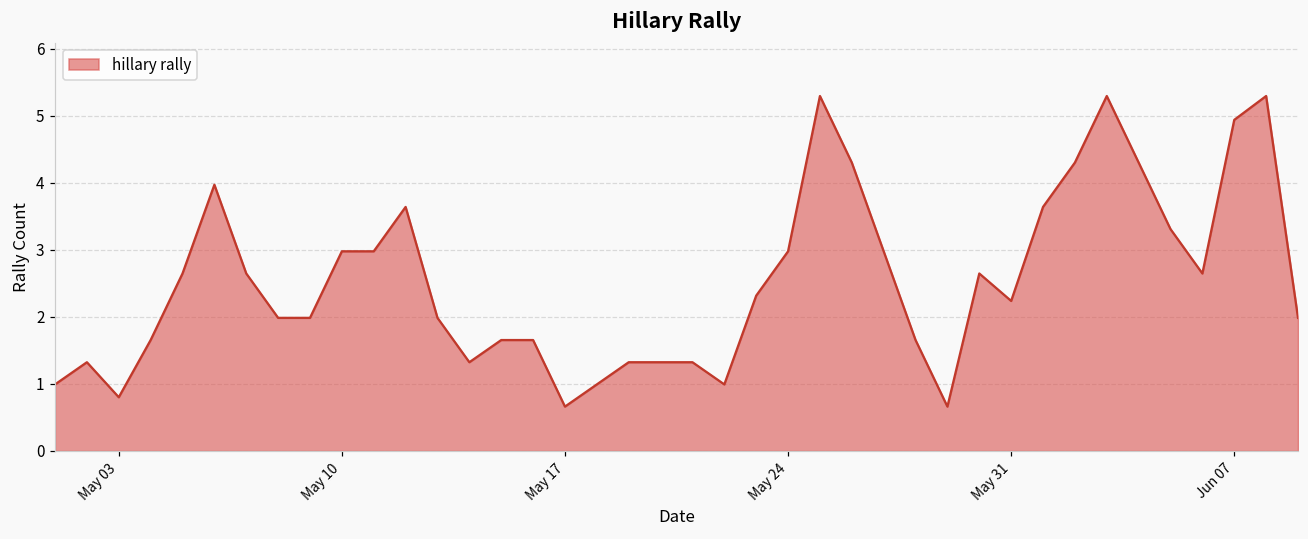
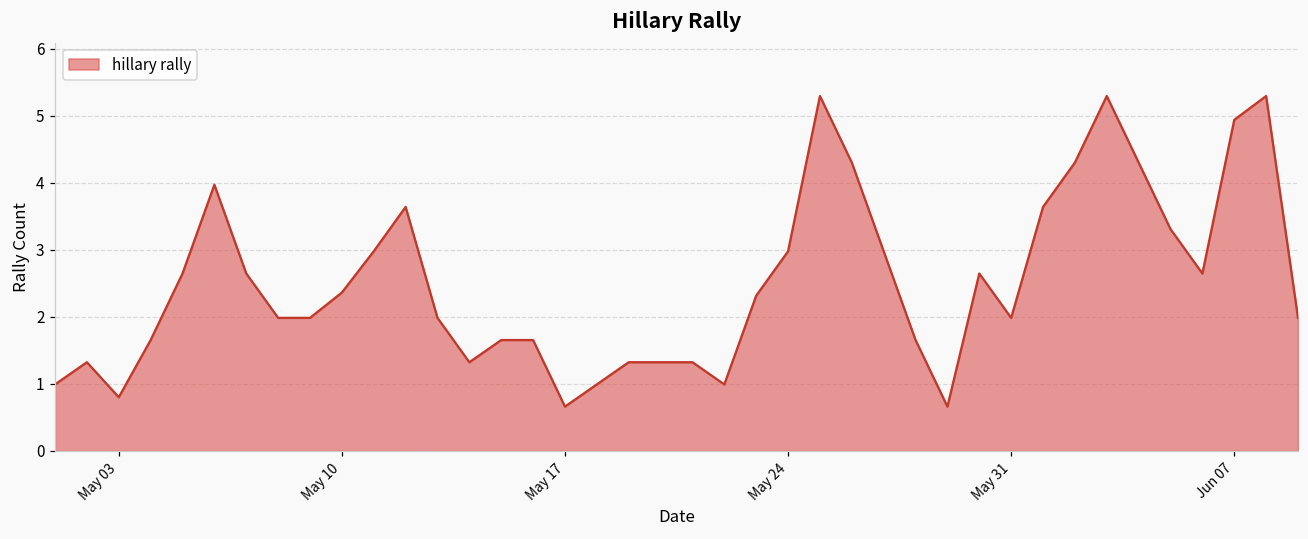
May 10: 3.0 -> 2.4
May 31: 2.2 -> 2.0
